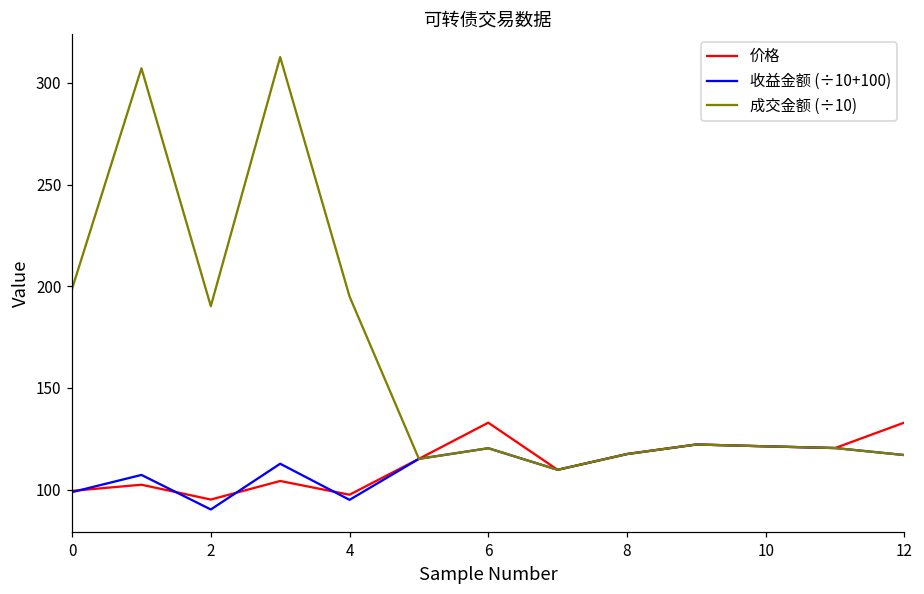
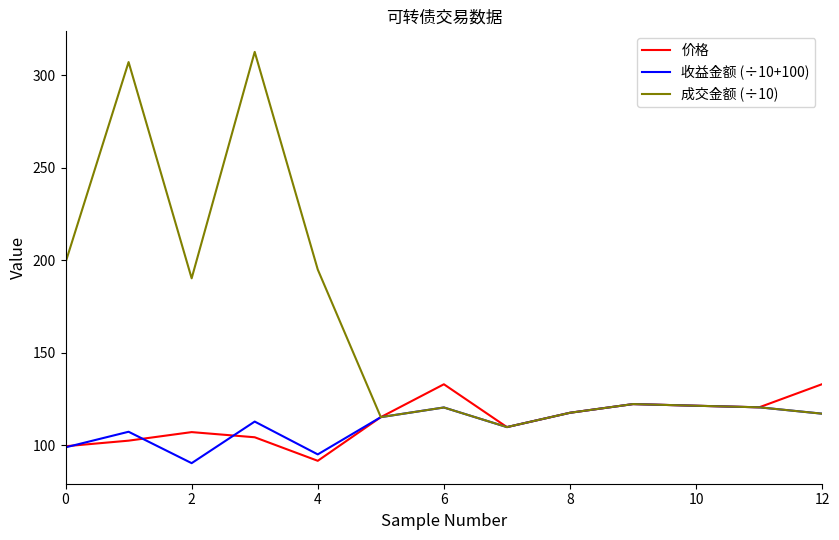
价格, 2: 95 -> 107
价格, 4: 97 -> 92
